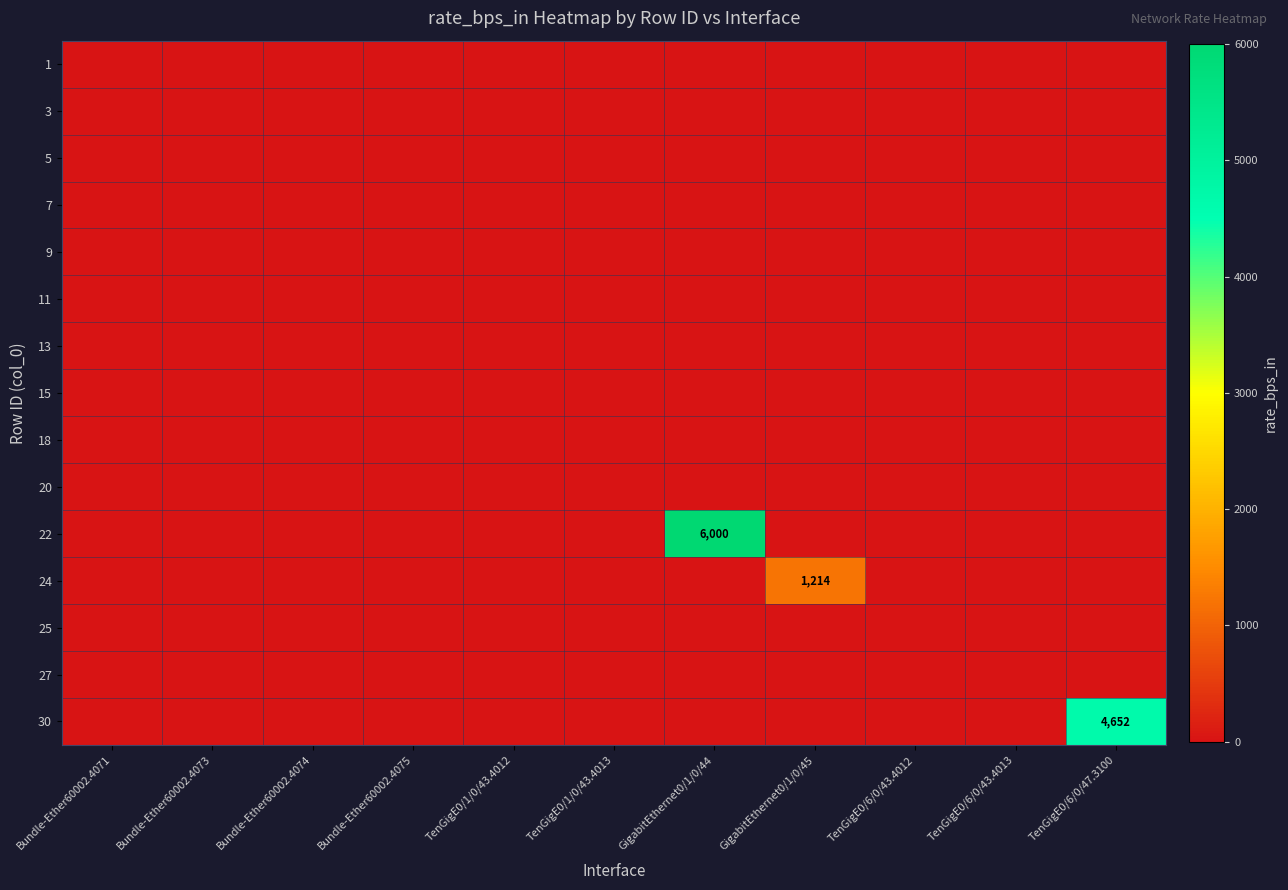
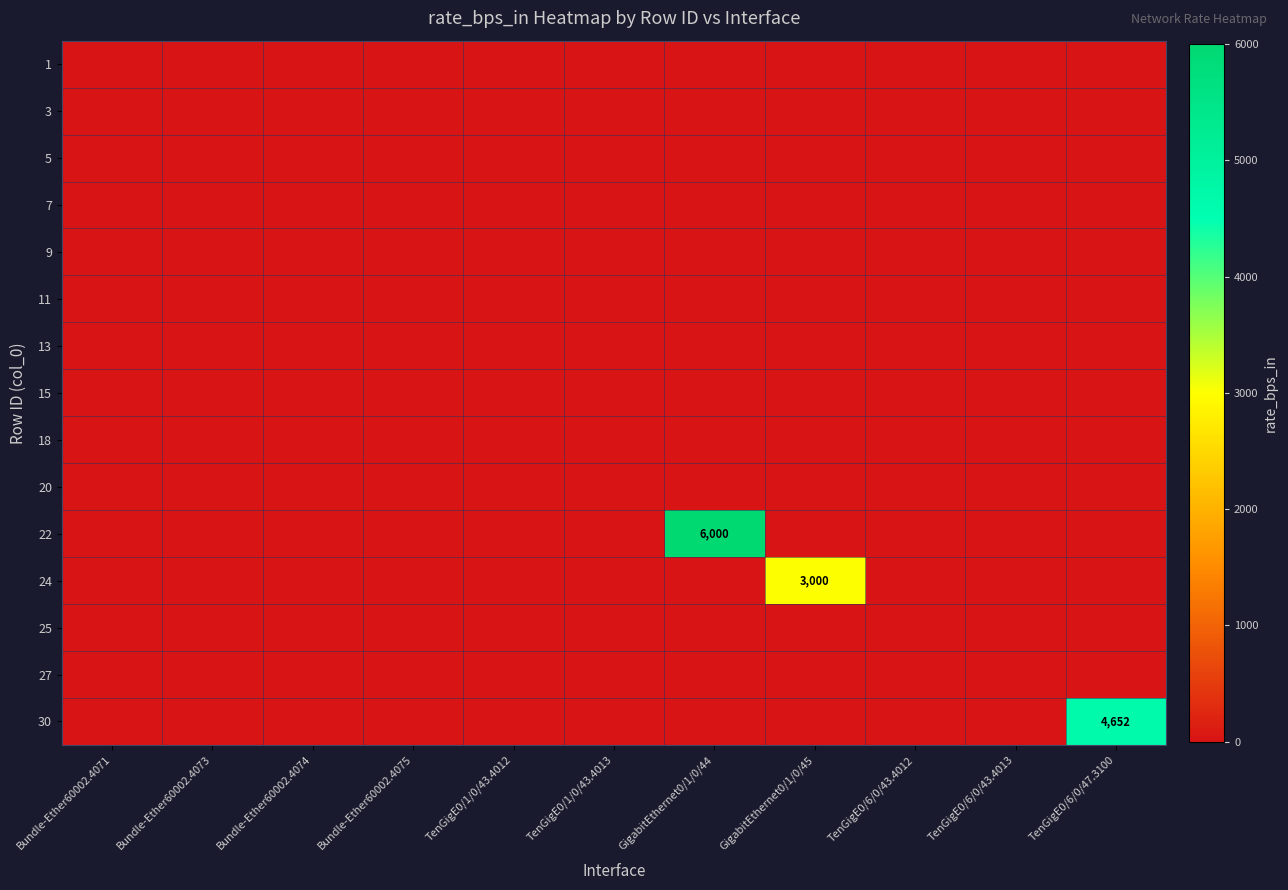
24, GigabitEthernet0/1/0/45: 1,214 -> 3,000
